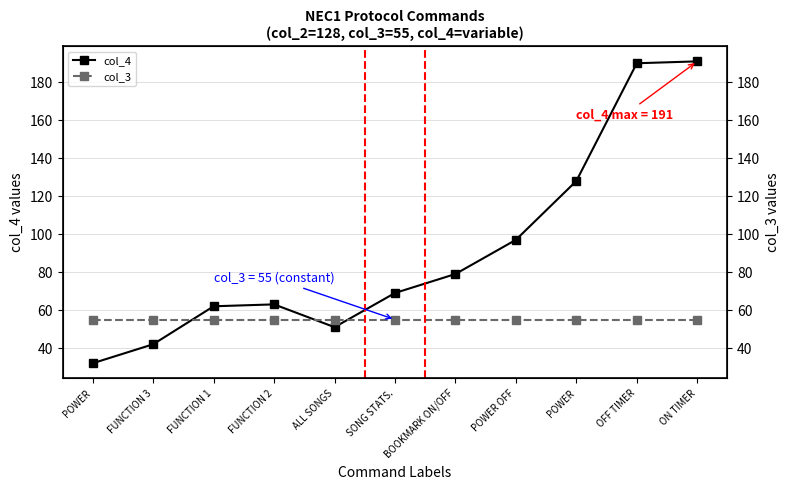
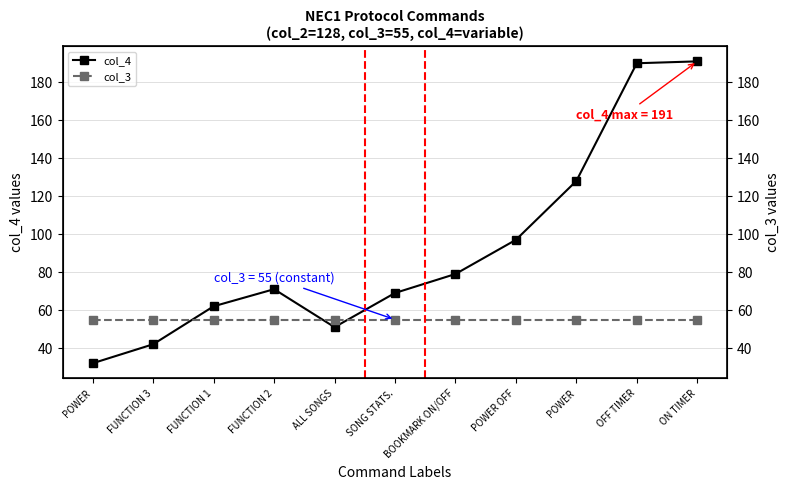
col_4, FUNCTION 2: 63 -> 71
